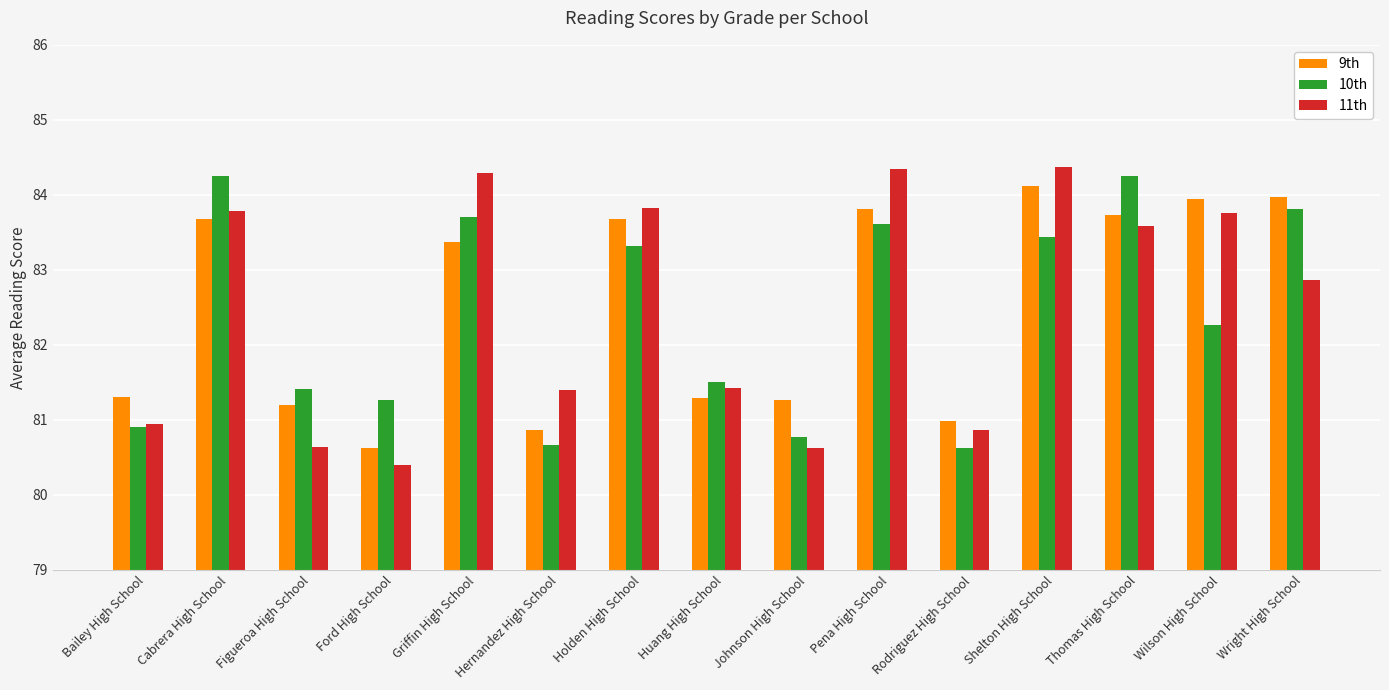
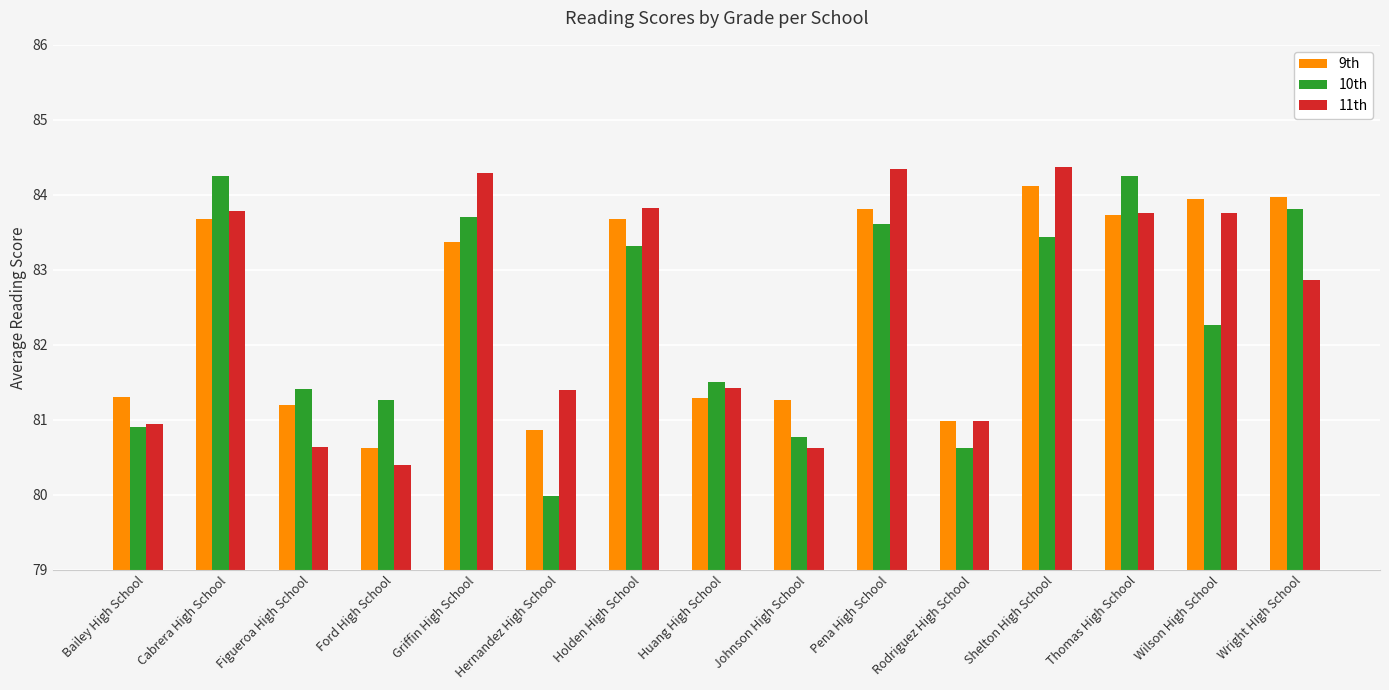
10th, Hernandez High School: 80.7 -> 80.0
11th, Rodriguez High School: 80.9 -> 81.0
11th, Thomas High School: 83.6 -> 83.8
